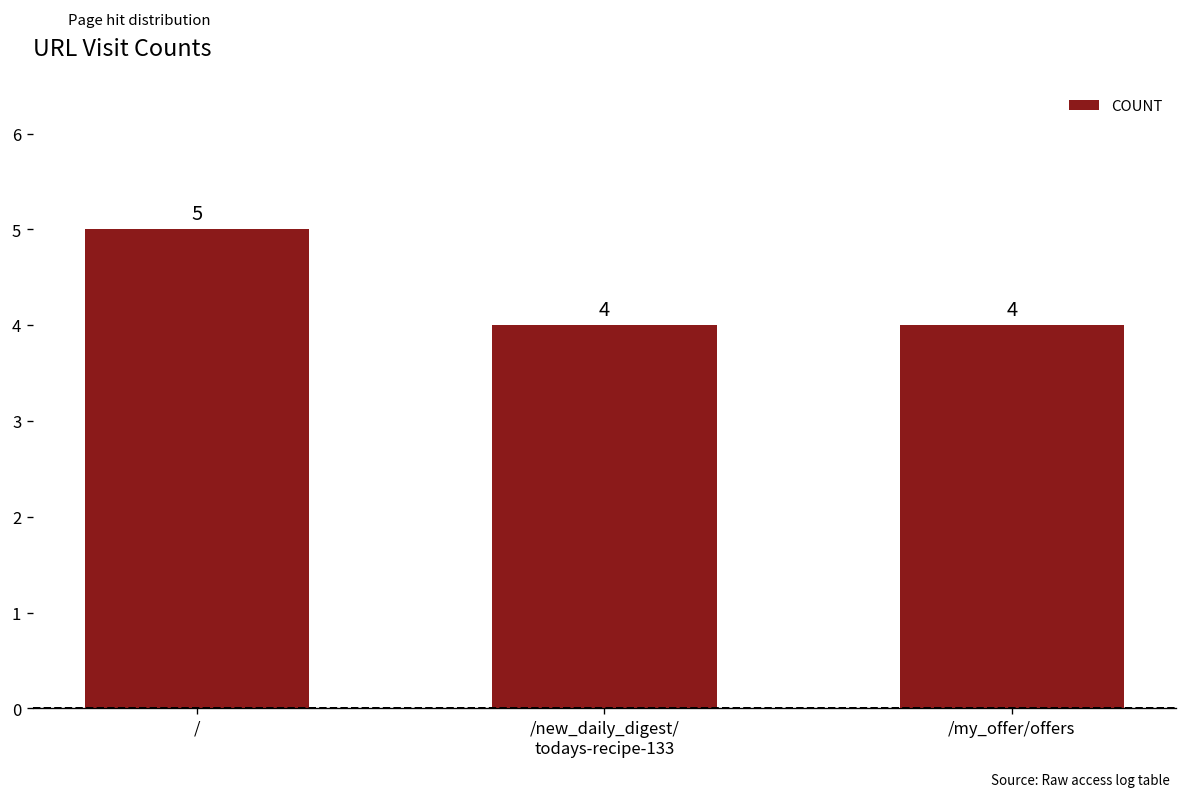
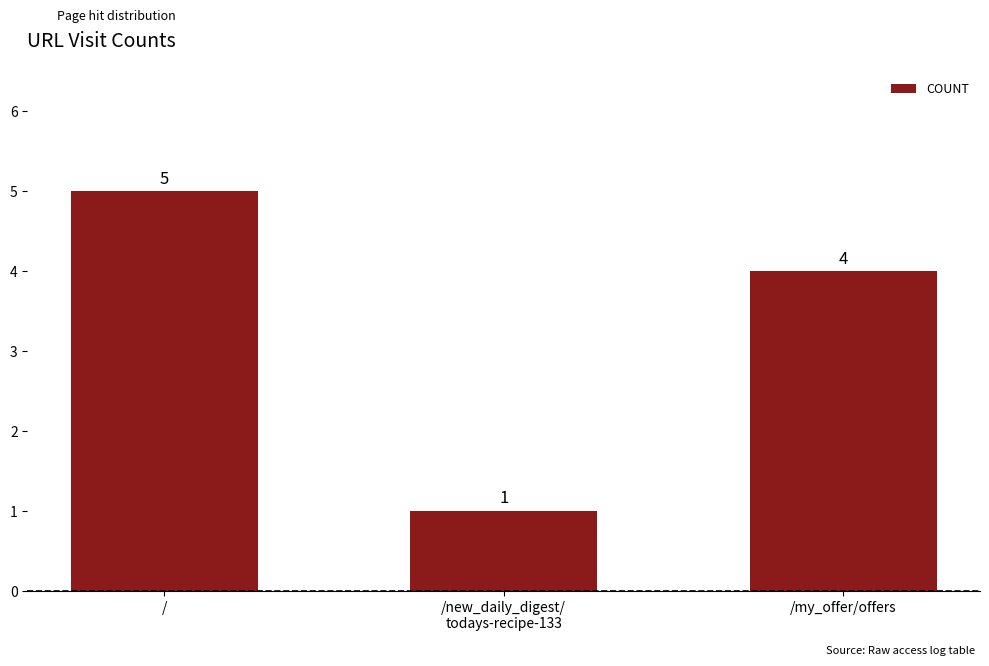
/new_daily_digest/ todays-recipe-133: 4 -> 1
